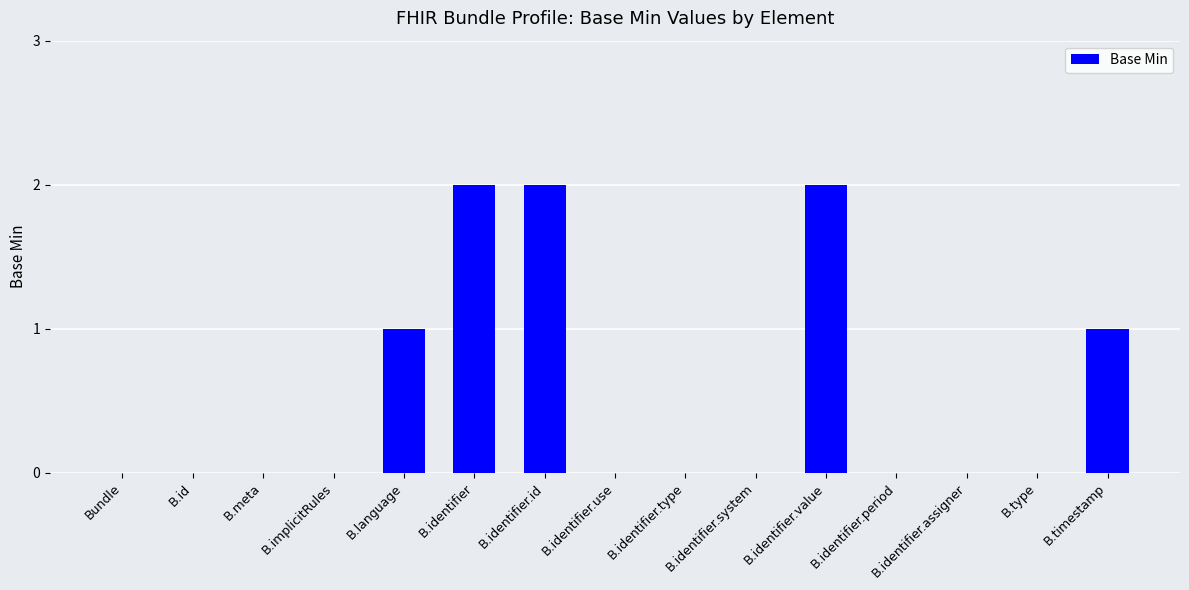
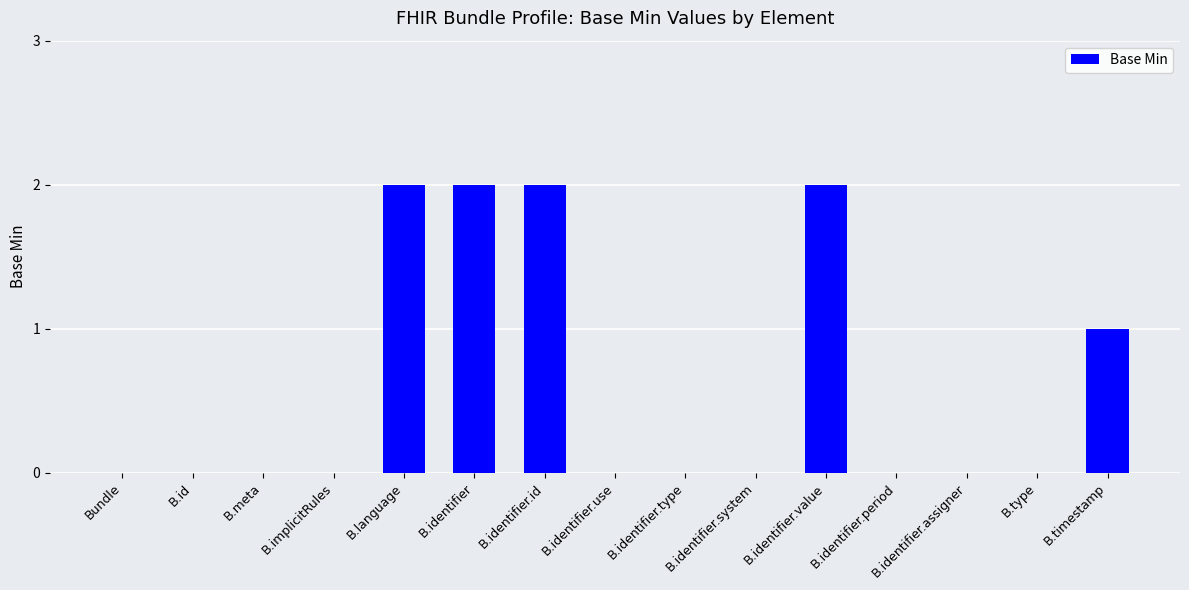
B.language: 1 -> 2
